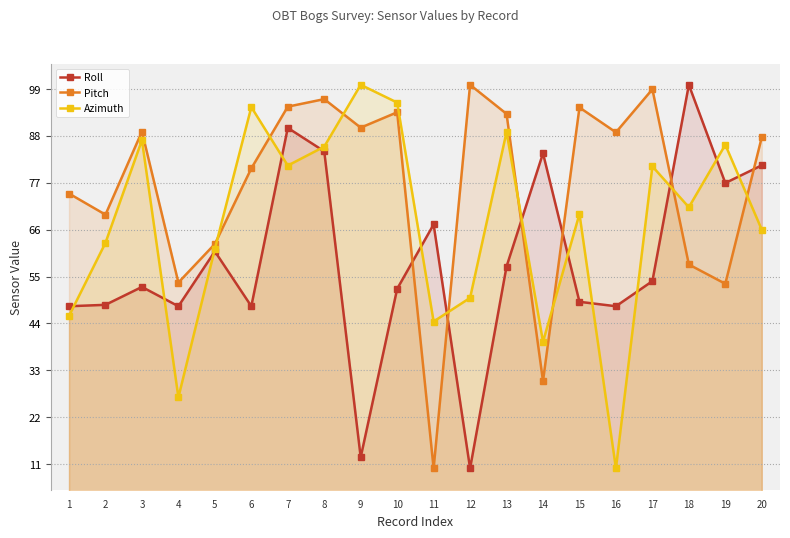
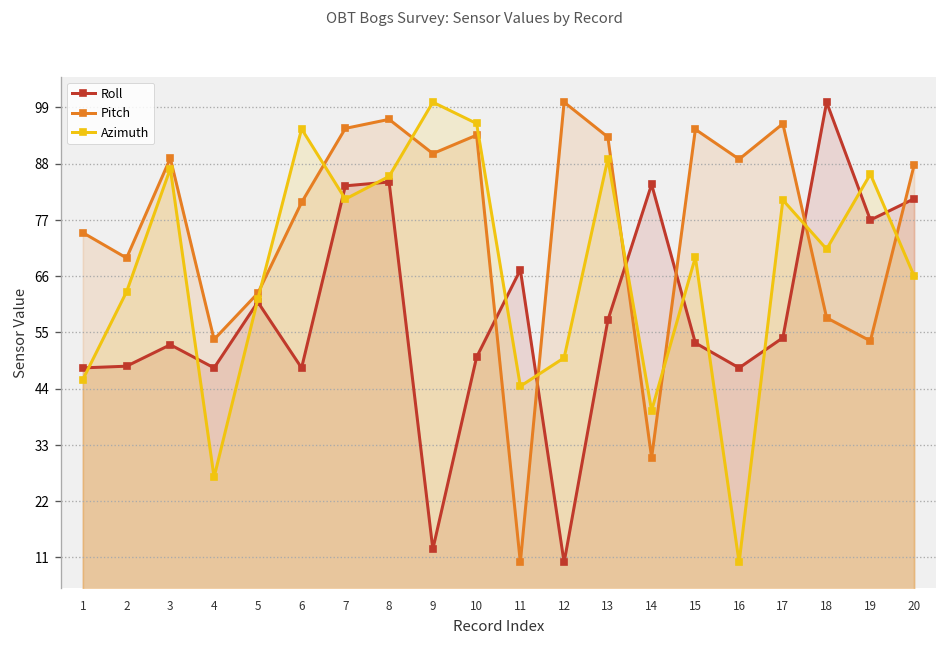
Roll, 7: 90 -> 84
Roll, 10: 52 -> 50
Roll, 15: 49 -> 53
Pitch, 17: 99 -> 96
